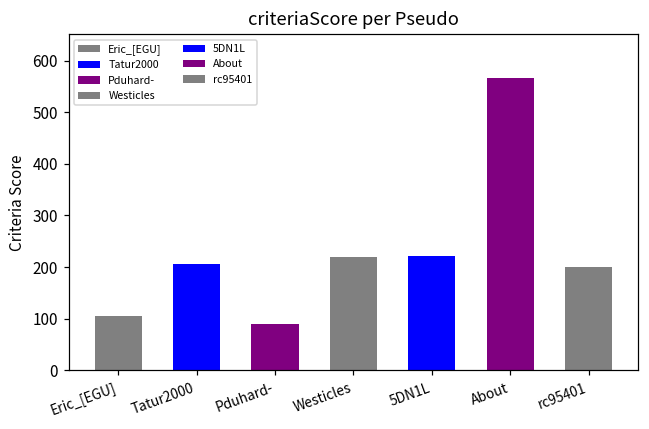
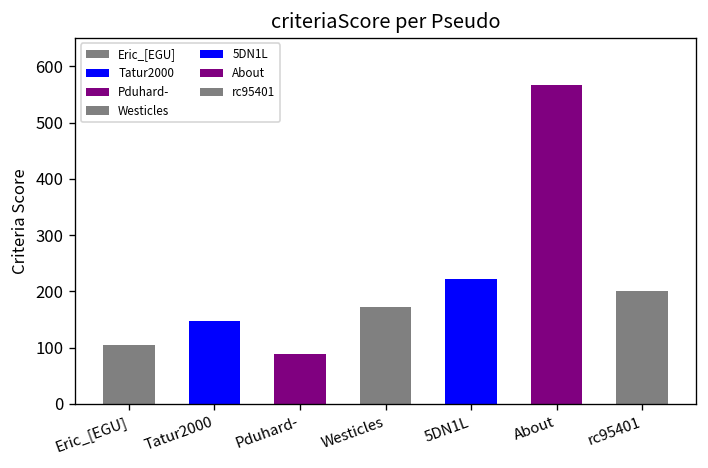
Tatur2000: 210 -> 150
Westicles: 220 -> 170
